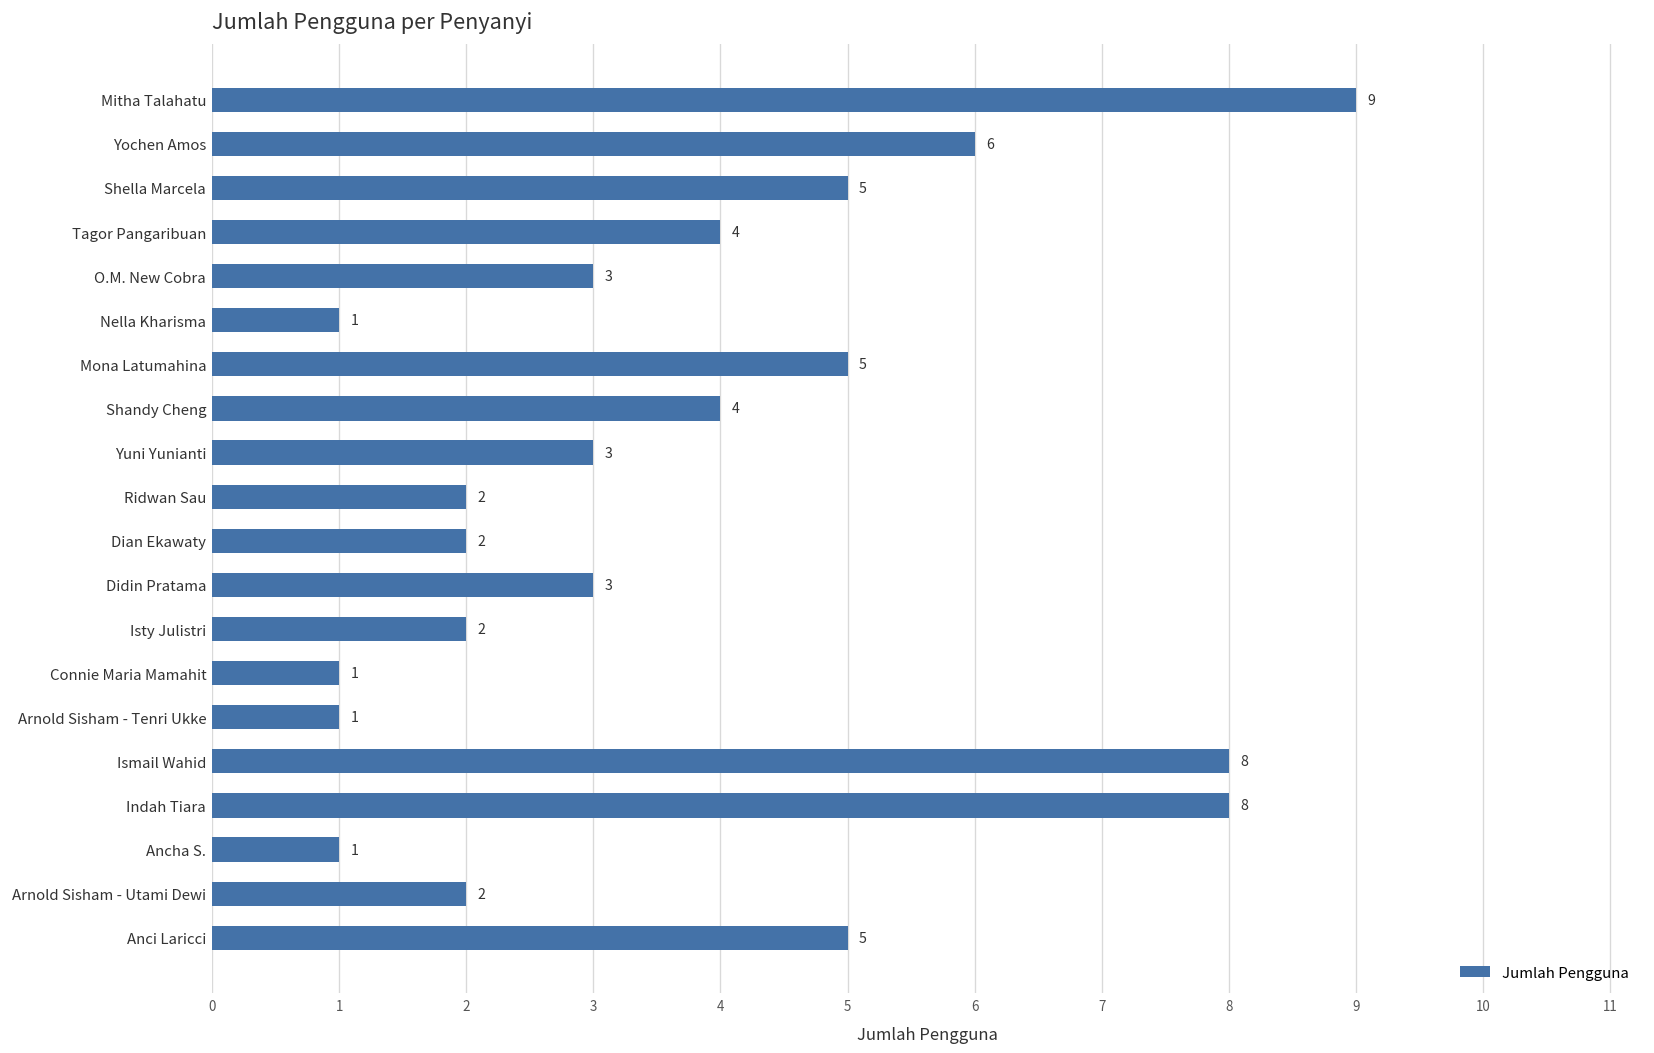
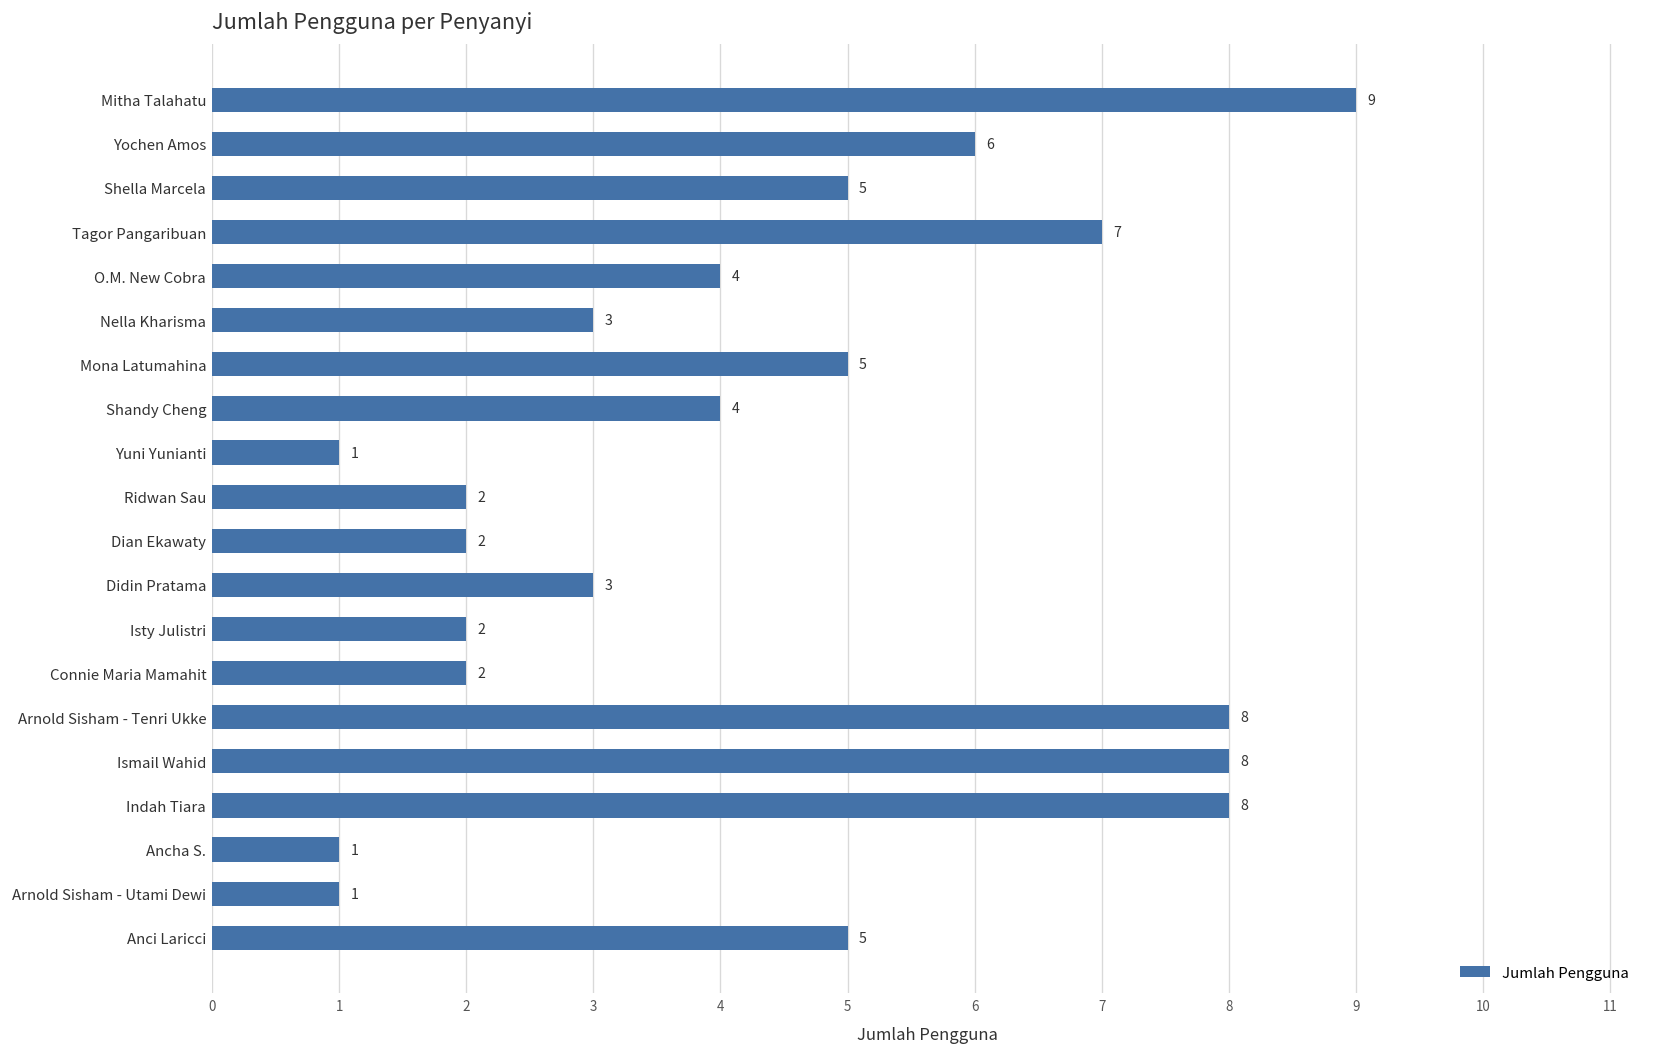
Tagor Pangaribuan: 4 -> 7
O.M. New Cobra: 3 -> 4
Nella Kharisma: 1 -> 3
Yuni Yunianti: 3 -> 1
Connie Maria Mamahit: 1 -> 2
Arnold Sisham - Tenri Ukke: 1 -> 8
Arnold Sisham - Utami Dewi: 2 -> 1
